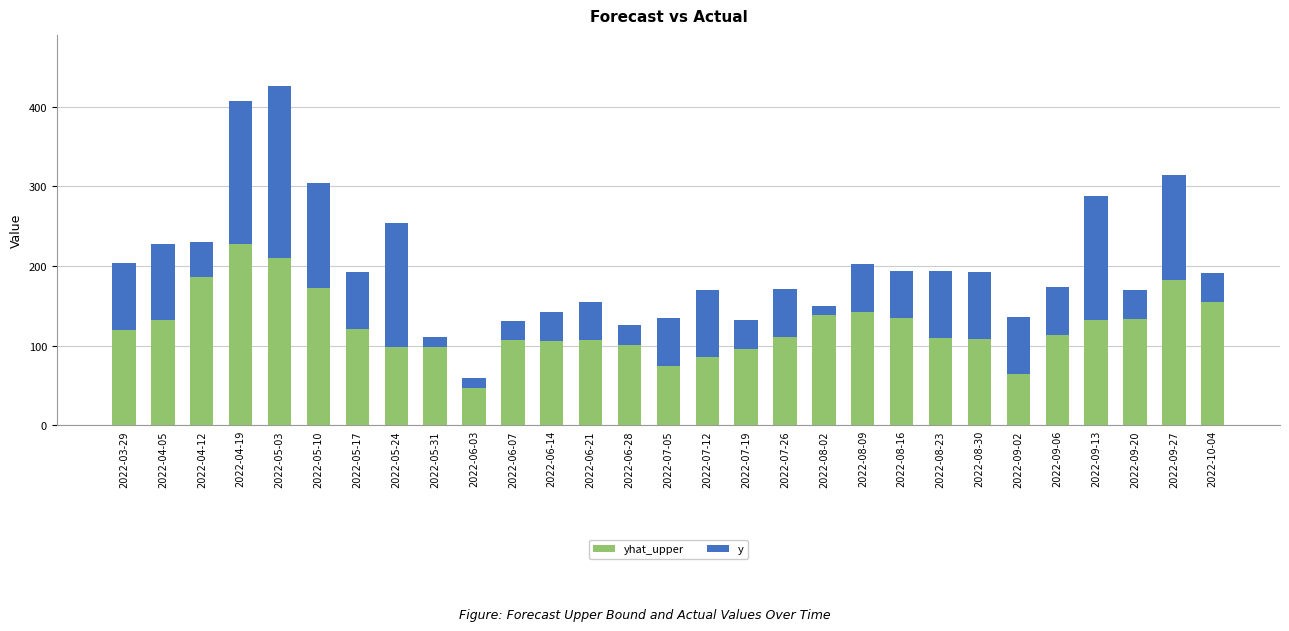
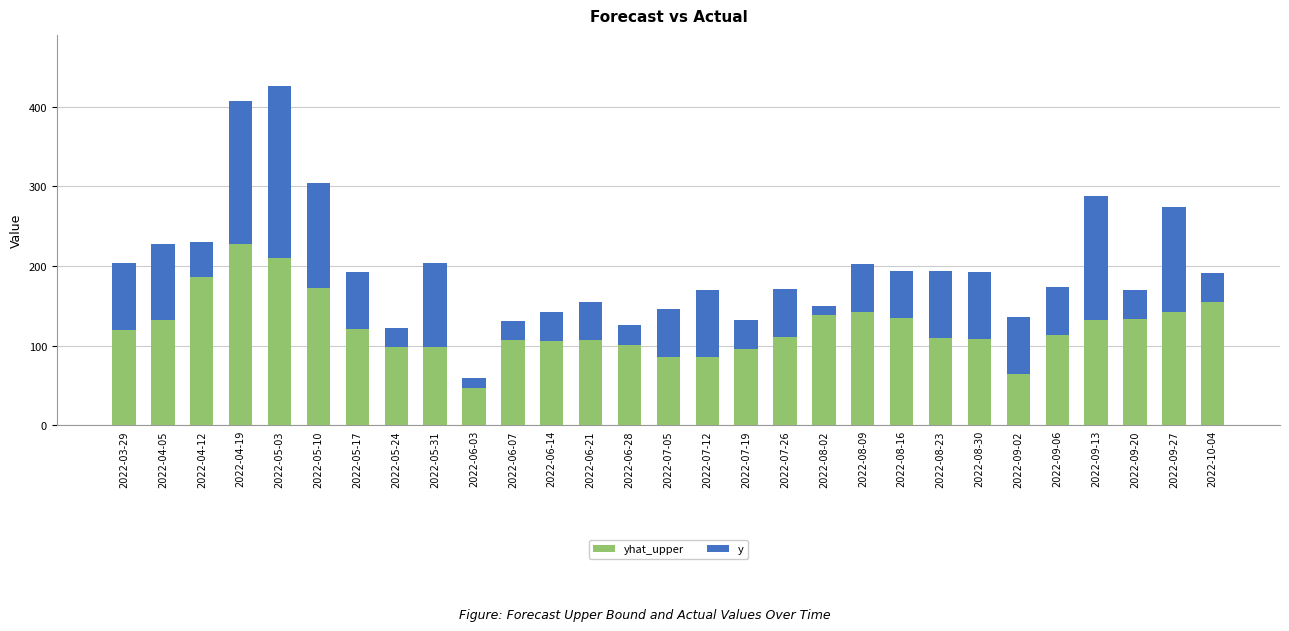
y, 2022-05-24: 160 -> 20
y, 2022-05-31: 10 -> 110
yhat_upper, 2022-07-05: 70 -> 90
yhat_upper, 2022-09-27: 180 -> 140
